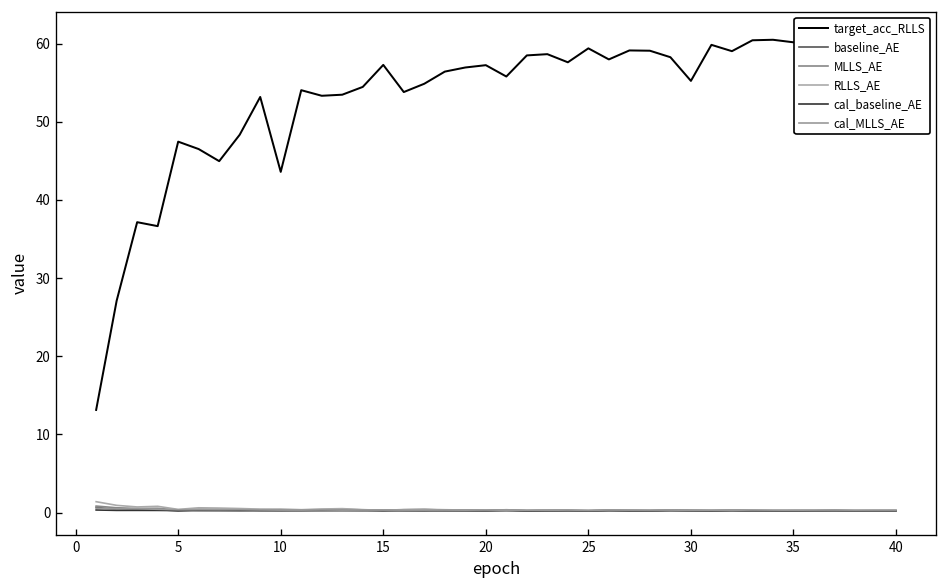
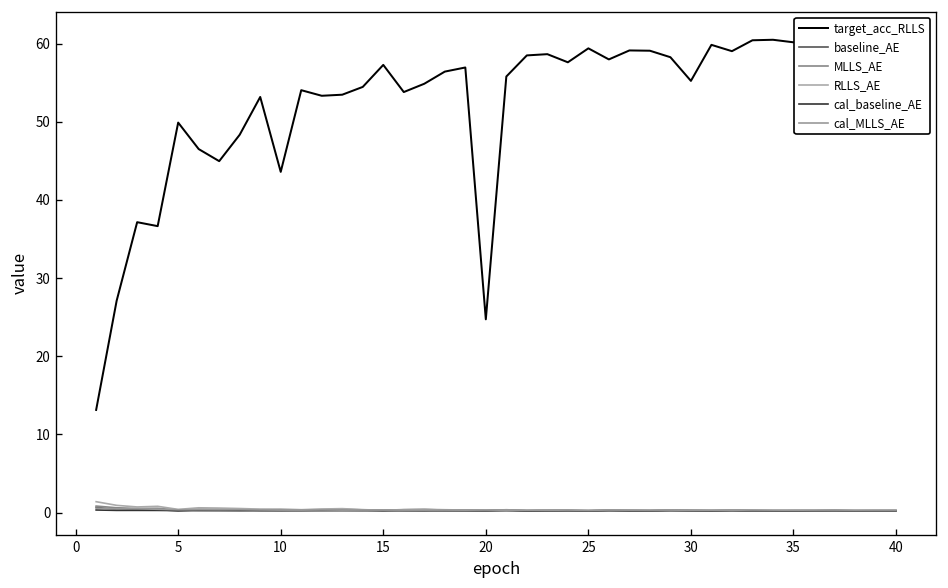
target_acc_RLLS, 5: 47 -> 50
target_acc_RLLS, 20: 57 -> 25
